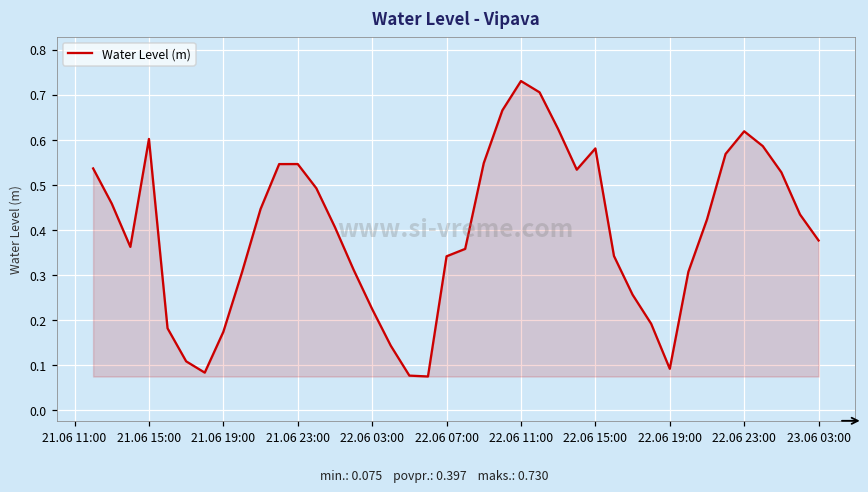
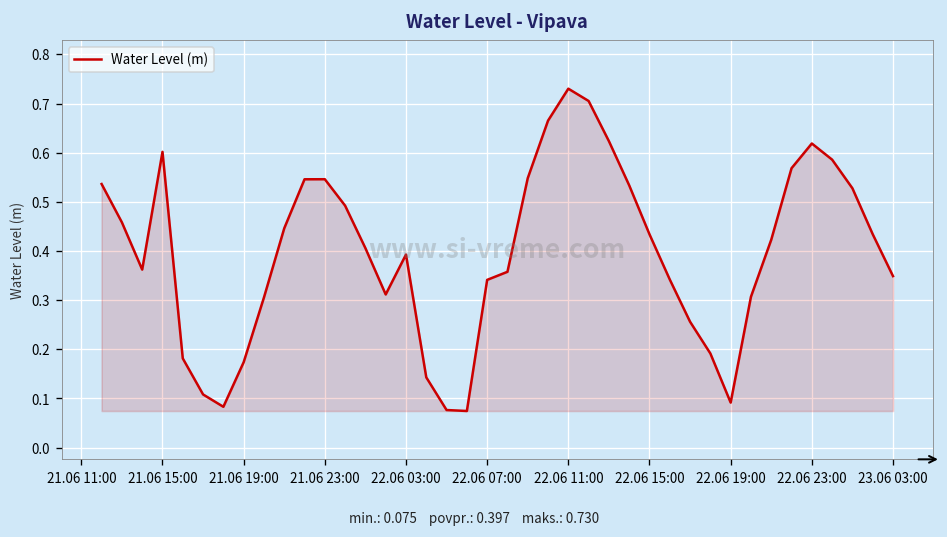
22.06 03:00: 0.22 -> 0.39
22.06 15:00: 0.58 -> 0.43
23.06 03:00: 0.38 -> 0.35
